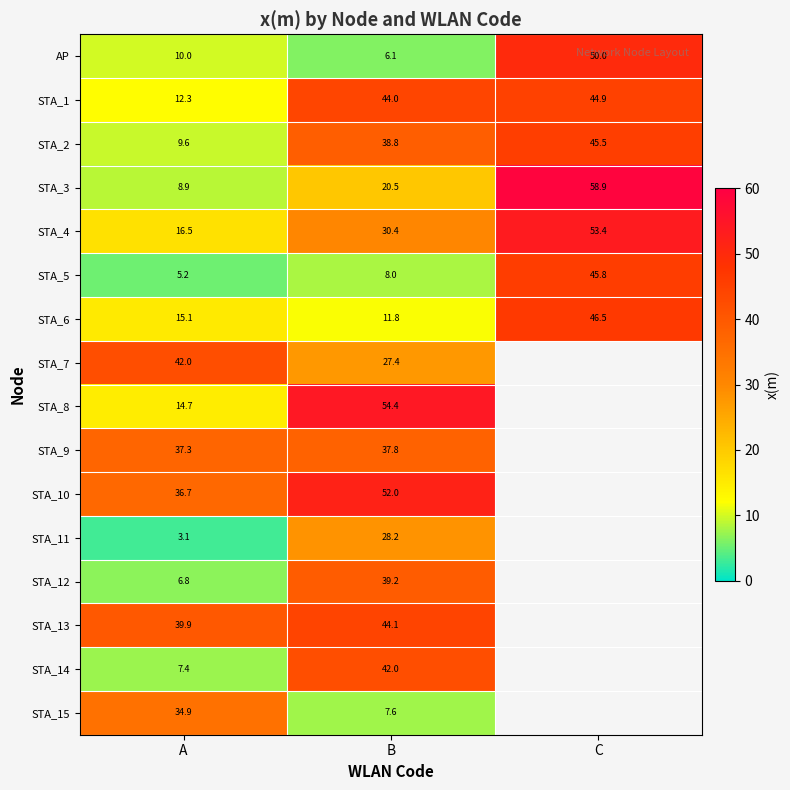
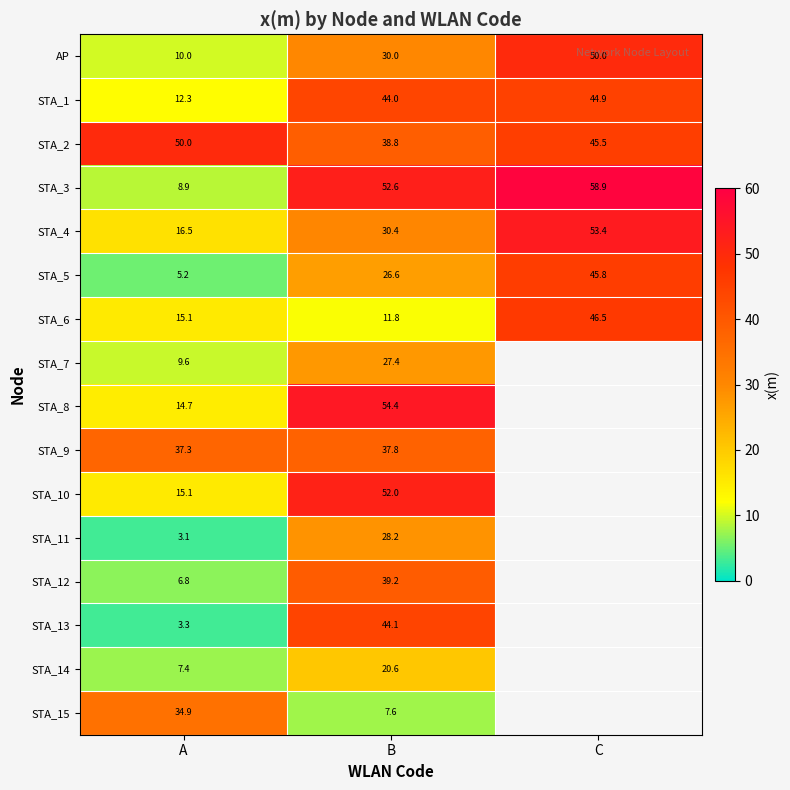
AP, B: 6.1 -> 30.0
STA_2, A: 9.6 -> 50.0
STA_3, B: 20.5 -> 52.6
STA_5, B: 8.0 -> 26.6
STA_7, A: 42.0 -> 9.6
STA_10, A: 36.7 -> 15.1
STA_13, A: 39.9 -> 3.3
STA_14, B: 42.0 -> 20.6
